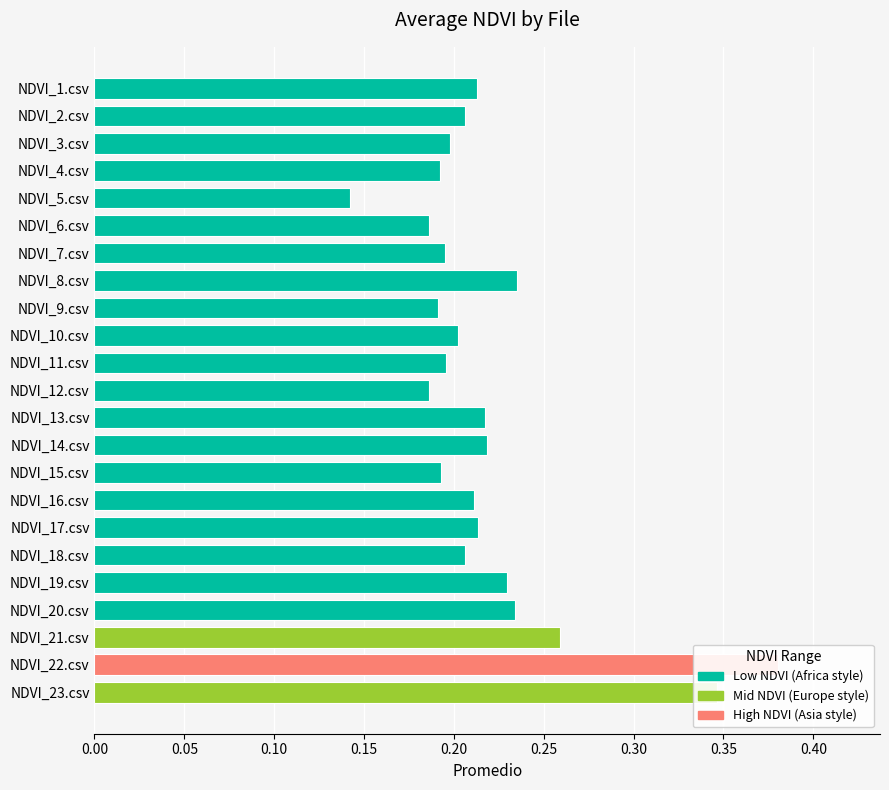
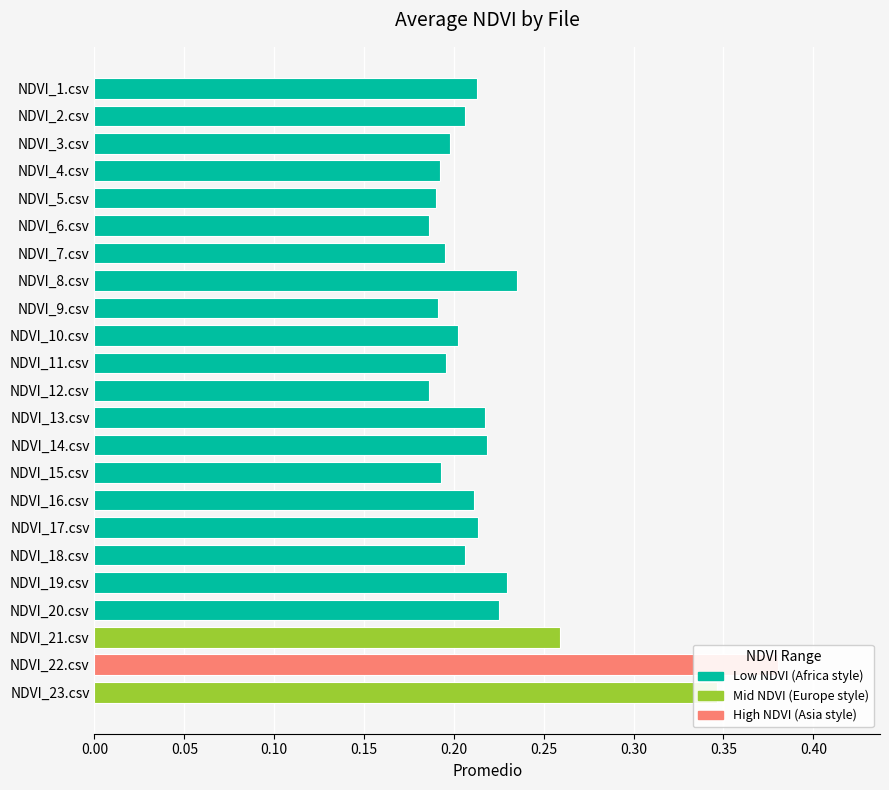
NDVI_5.csv: 0.142 -> 0.190
NDVI_20.csv: 0.234 -> 0.225
